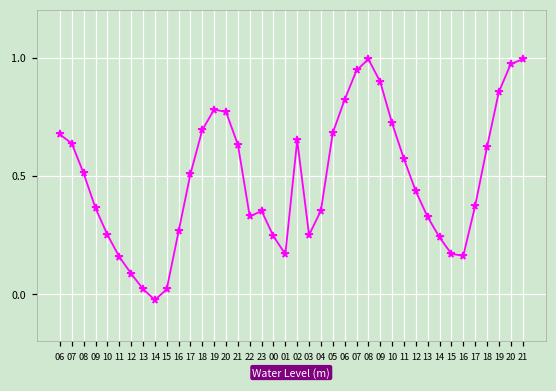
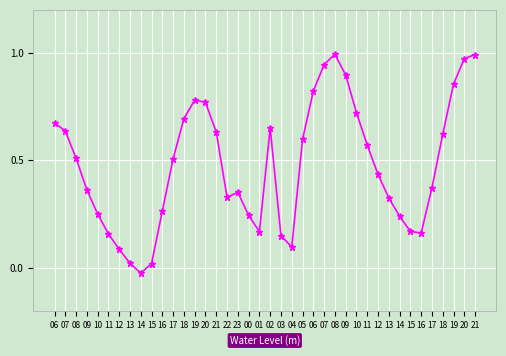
03: 0.25 -> 0.15
04: 0.35 -> 0.10
05: 0.68 -> 0.60
